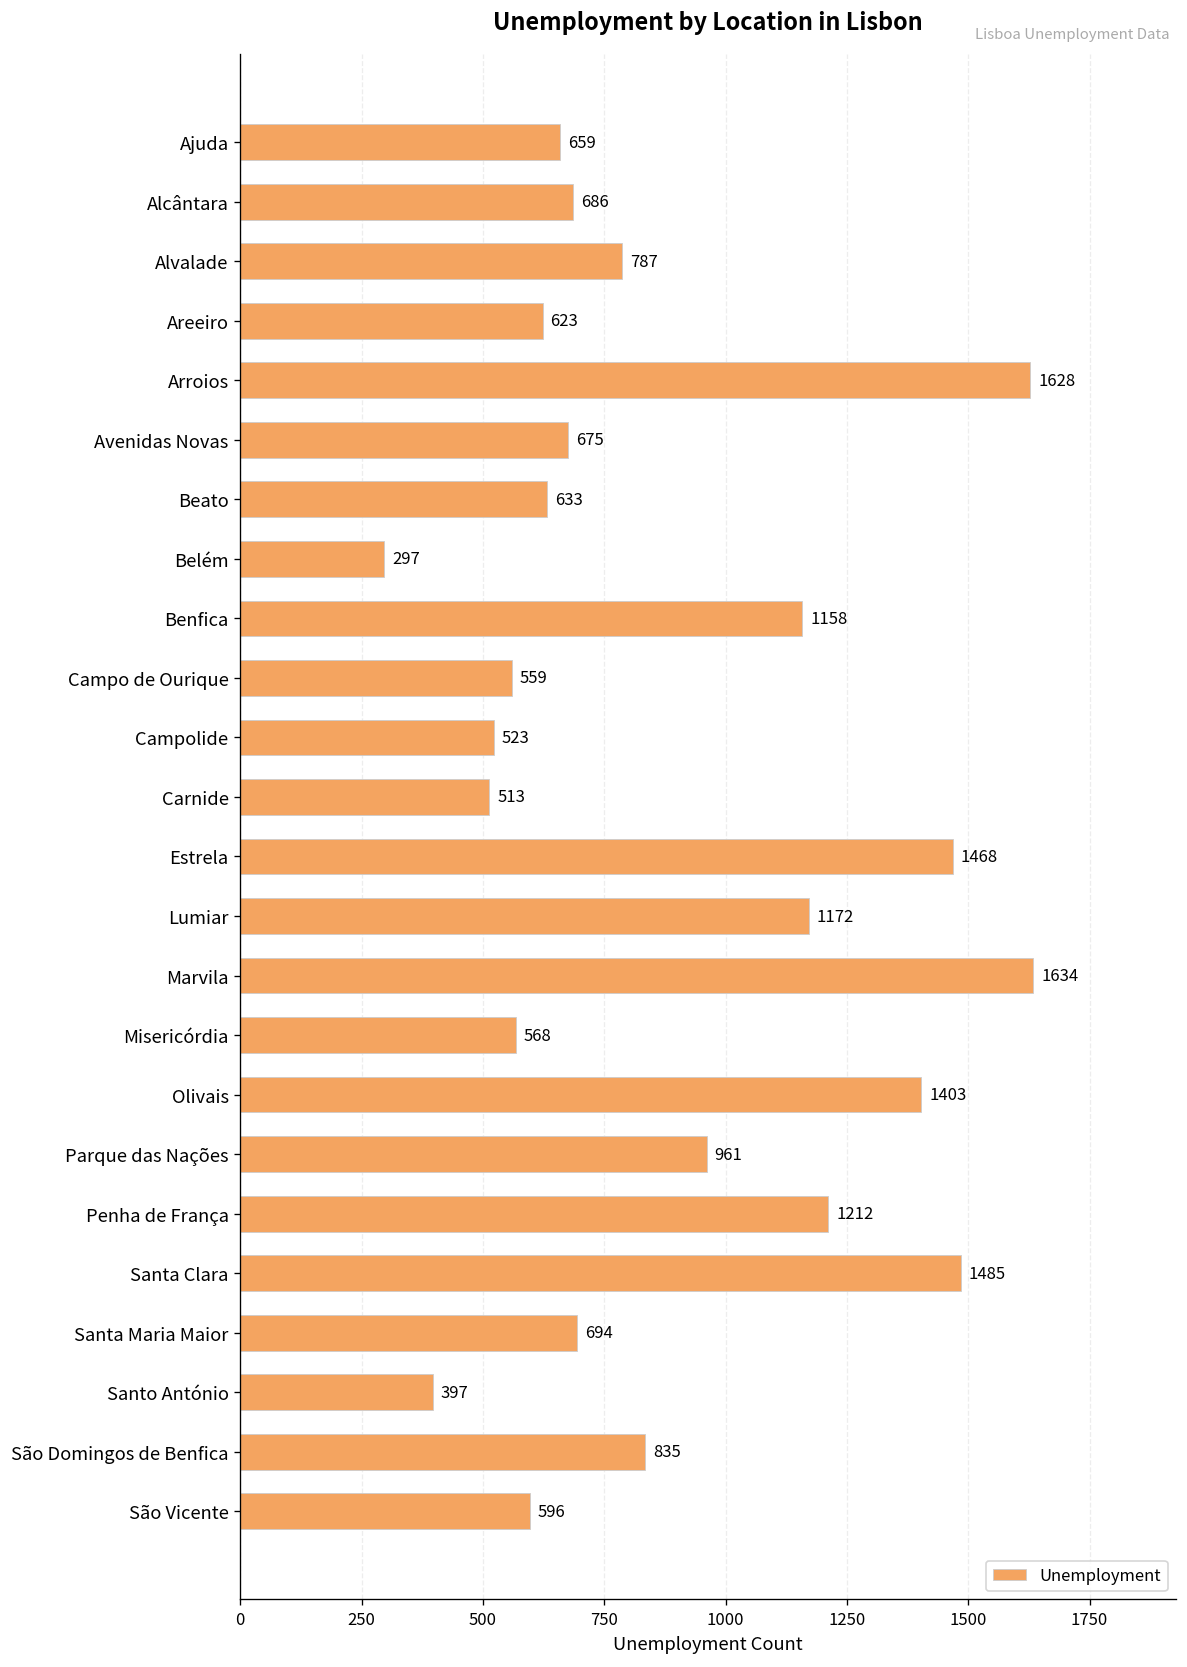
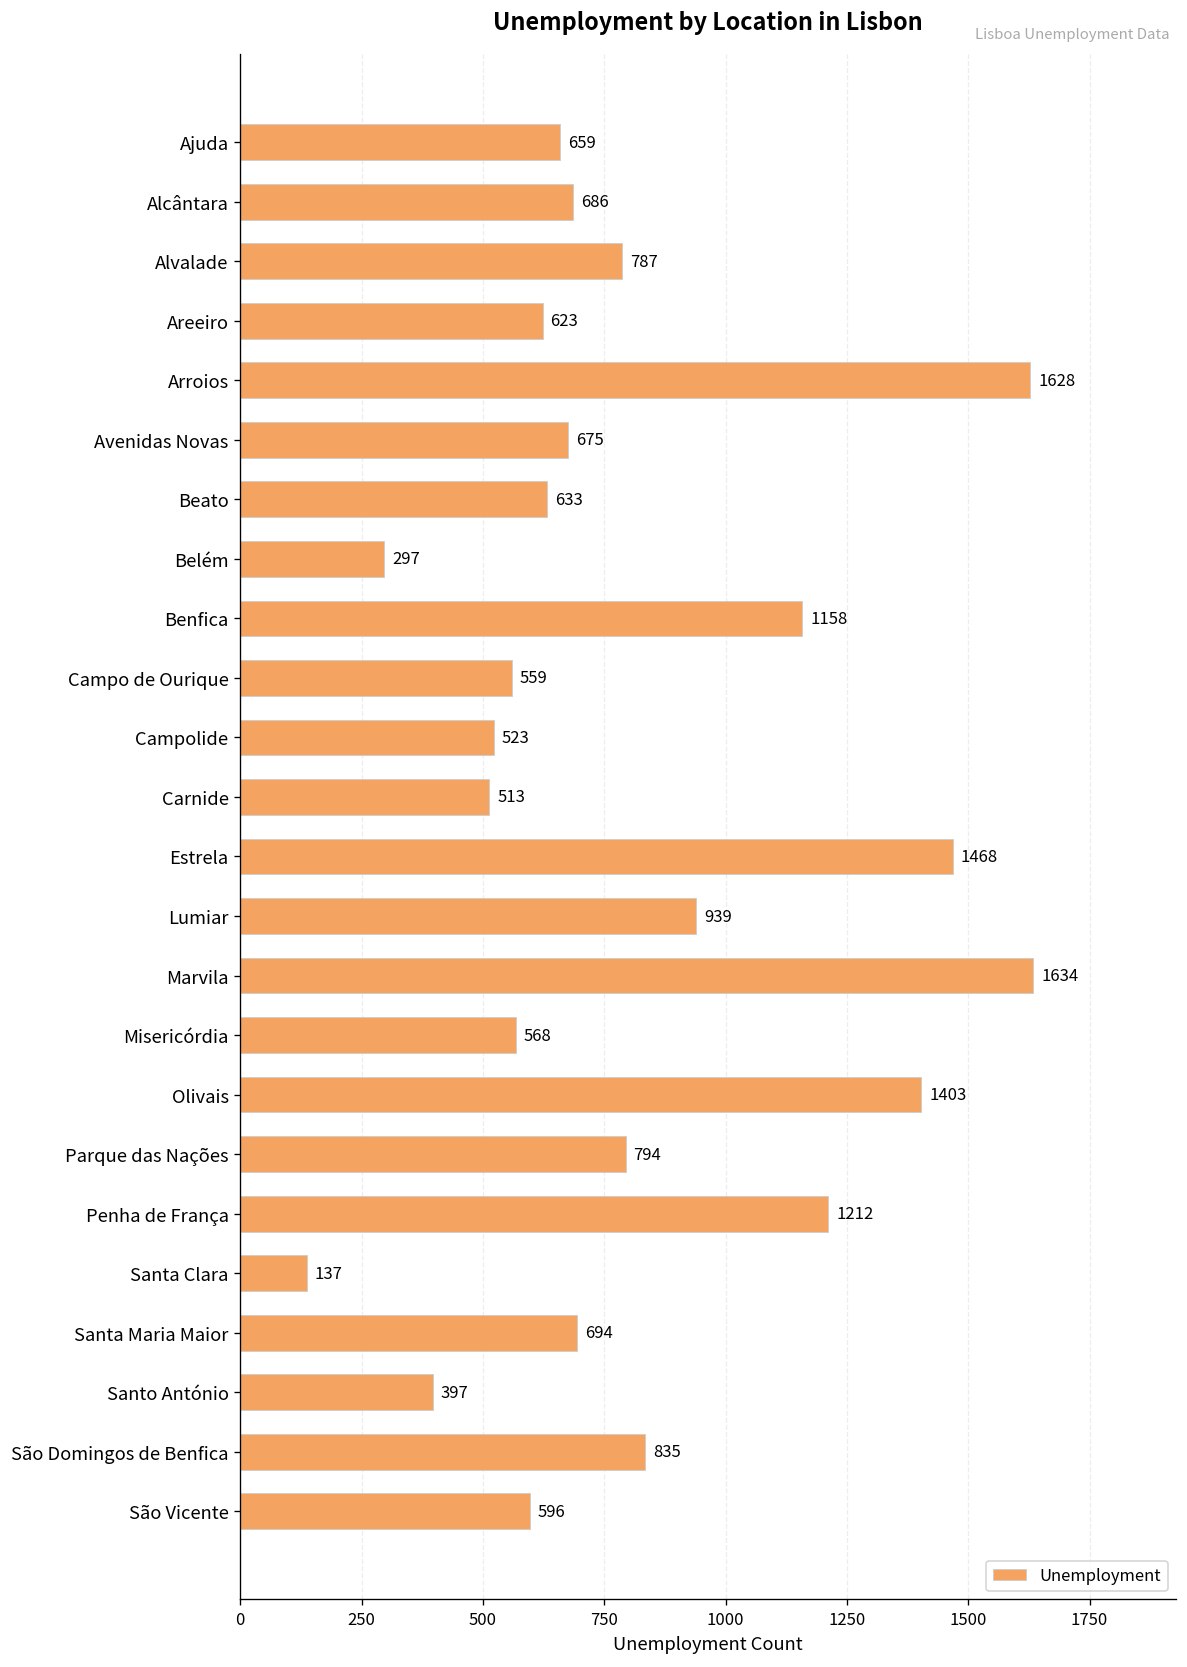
Lumiar: 1172 -> 939
Parque das Nações: 961 -> 794
Santa Clara: 1485 -> 137
